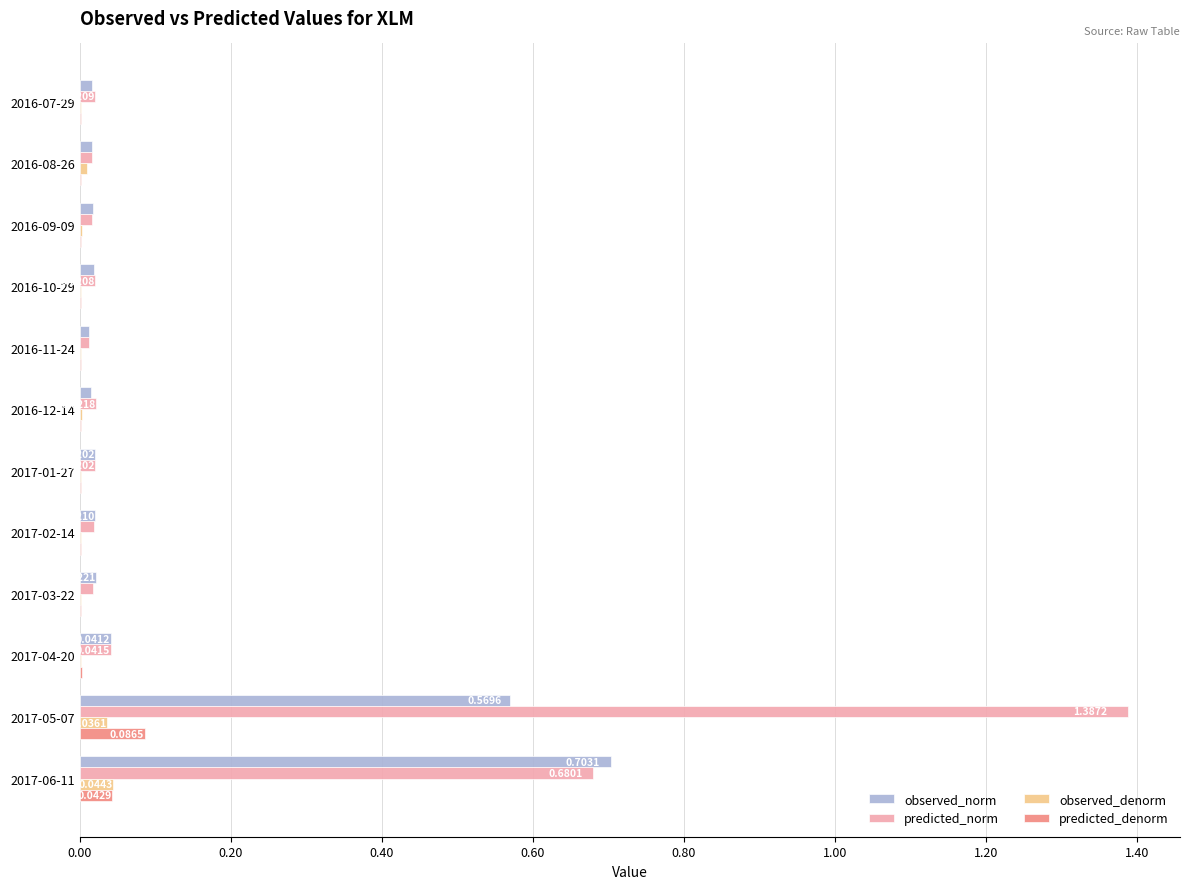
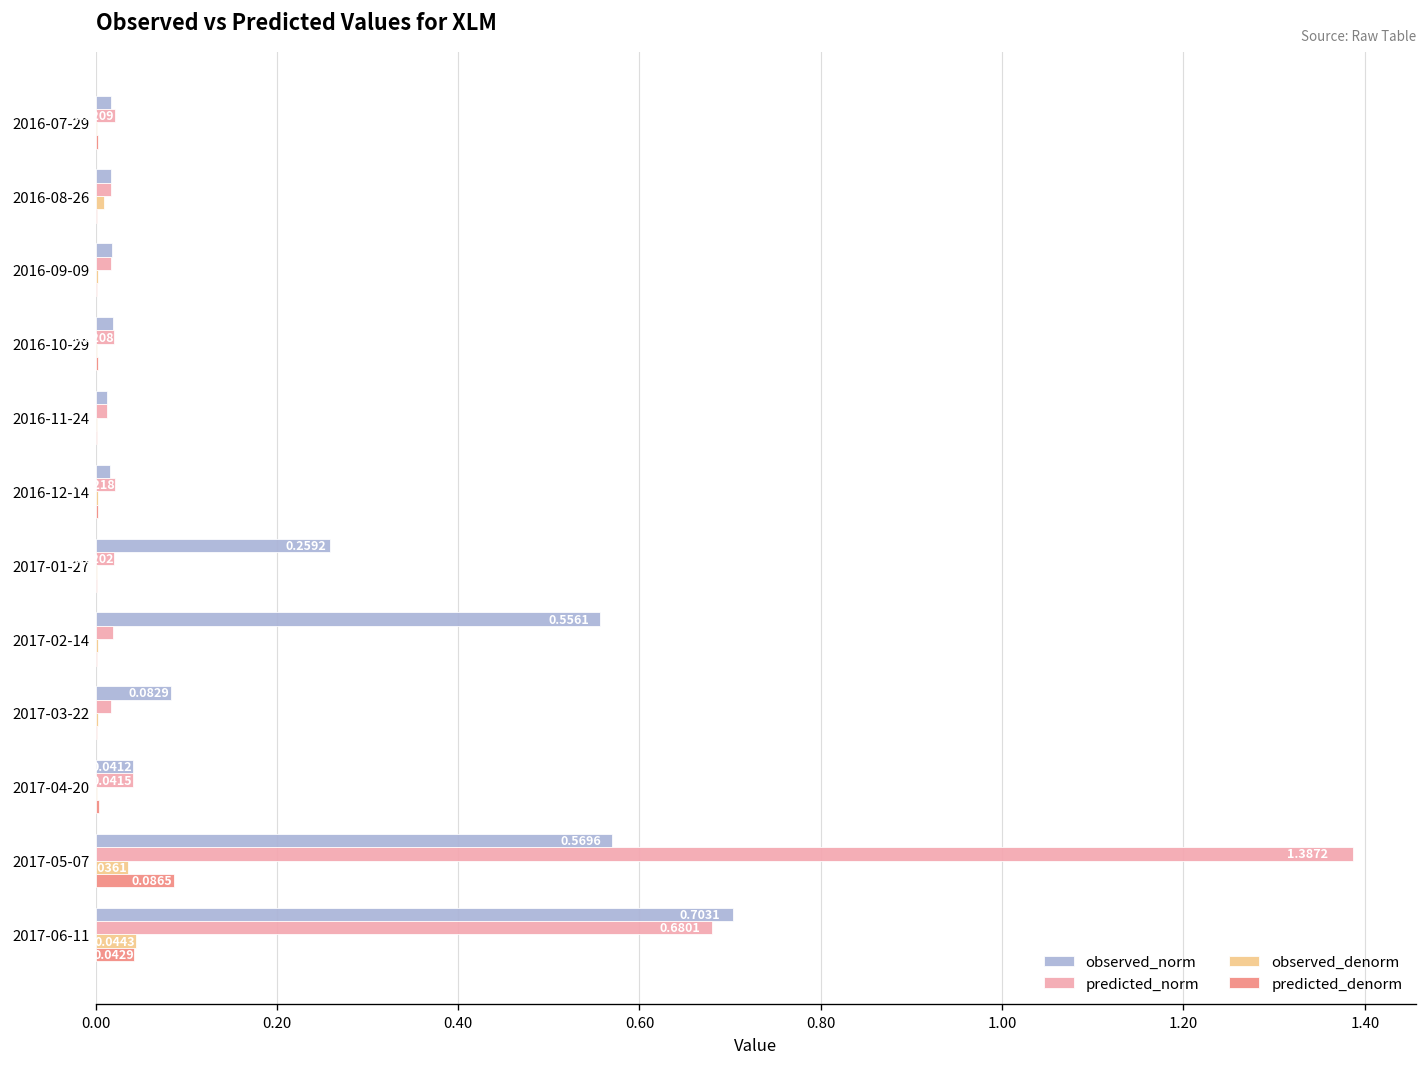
observed_norm, 2017-01-27: 0.02 -> 0.26
observed_norm, 2017-02-14: 0.02 -> 0.56
observed_norm, 2017-03-22: 0.02 -> 0.08
